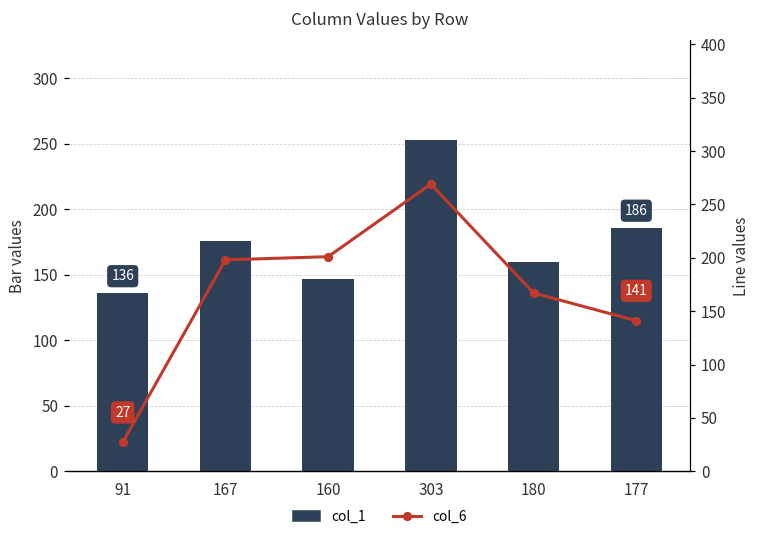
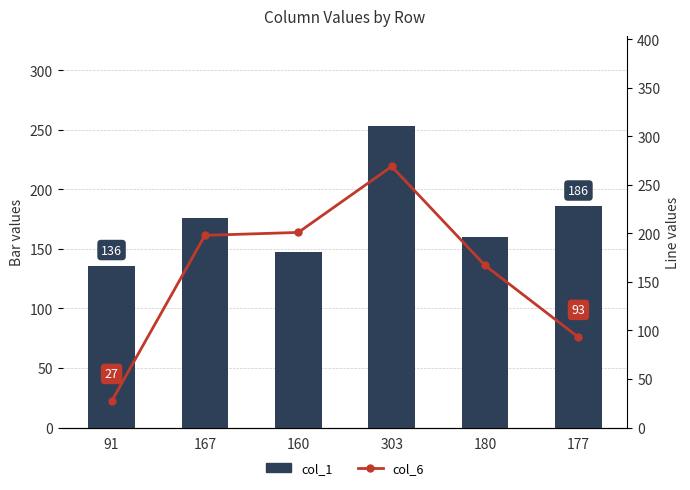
col_6, 177: 141 -> 93
